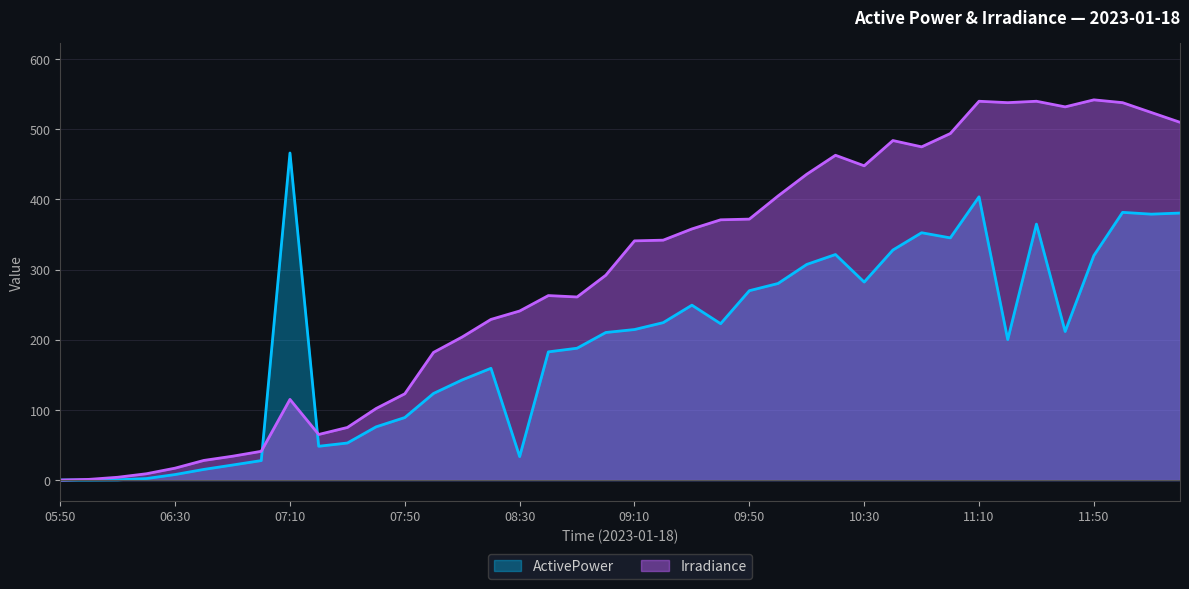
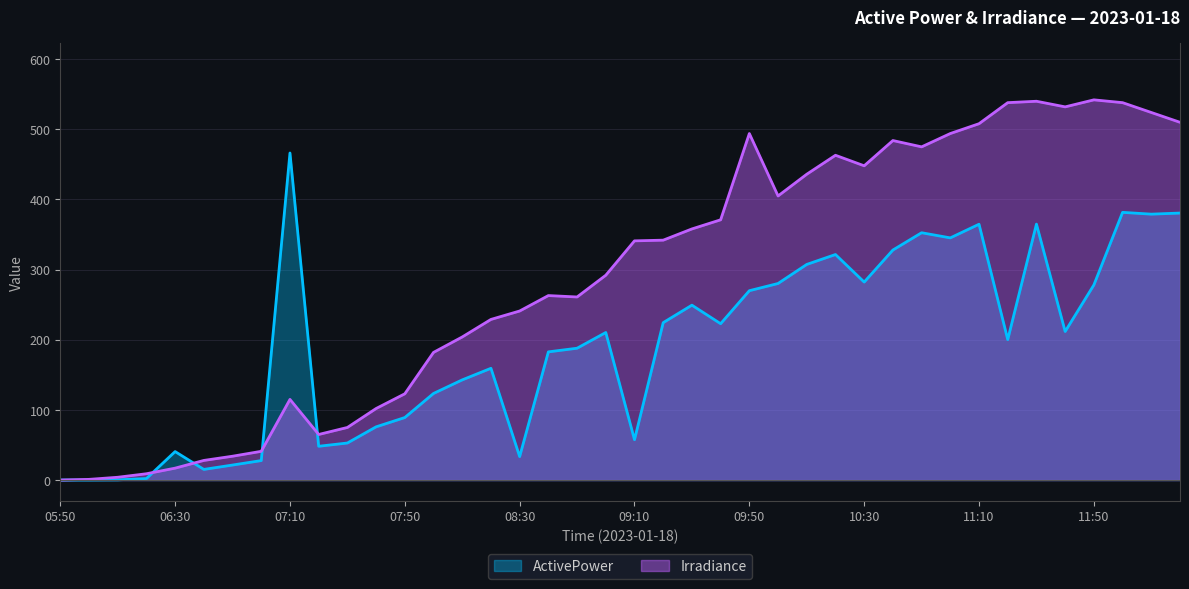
ActivePower, 06:30: 10 -> 40
ActivePower, 09:10: 210 -> 60
Irradiance, 09:50: 370 -> 490
ActivePower, 11:10: 400 -> 360
Irradiance, 11:10: 540 -> 510
ActivePower, 11:50: 320 -> 280
